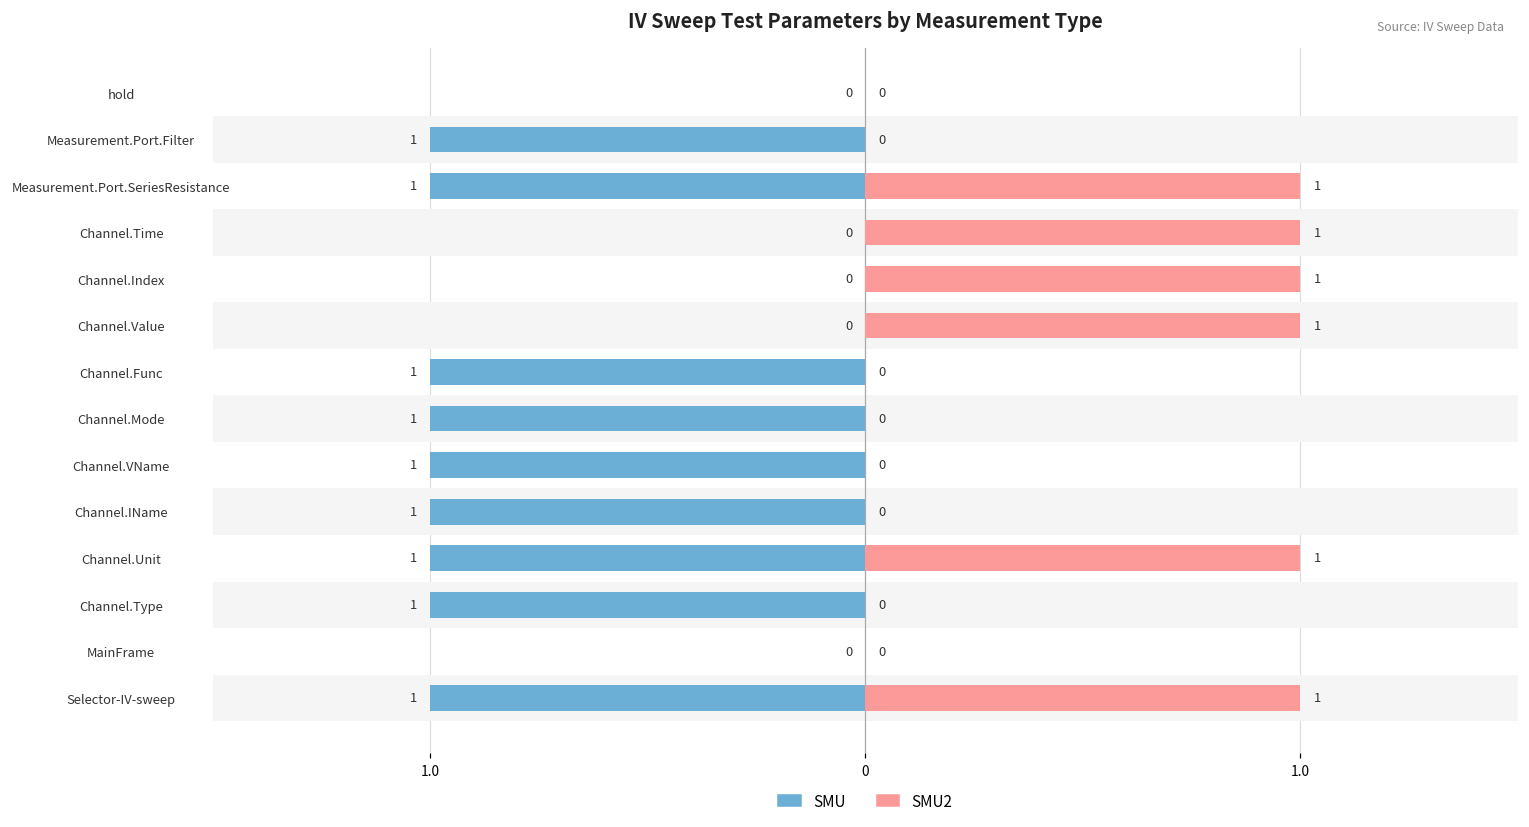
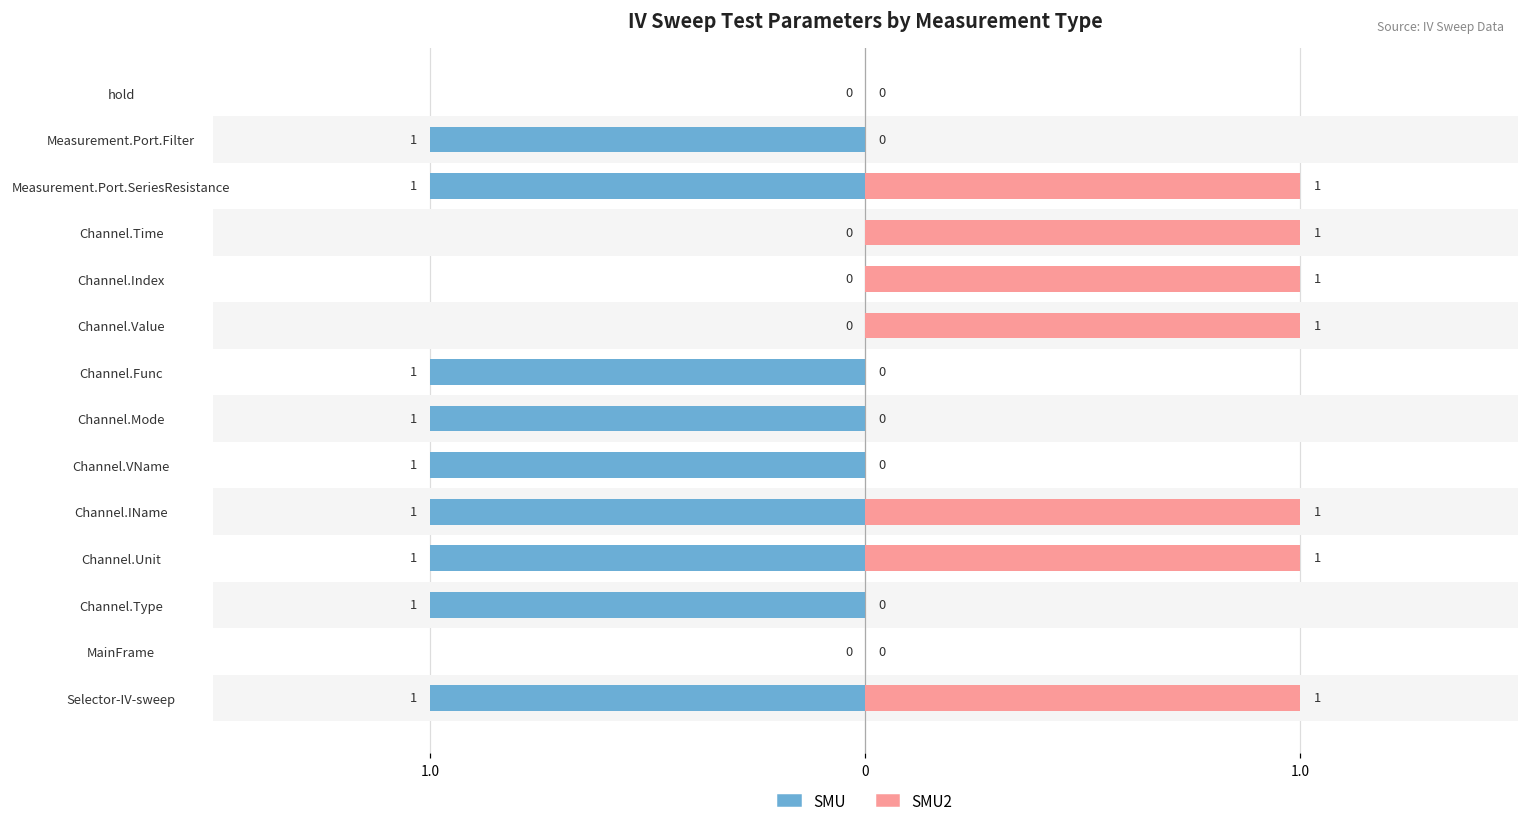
SMU2, Channel.IName: 0 -> 1
